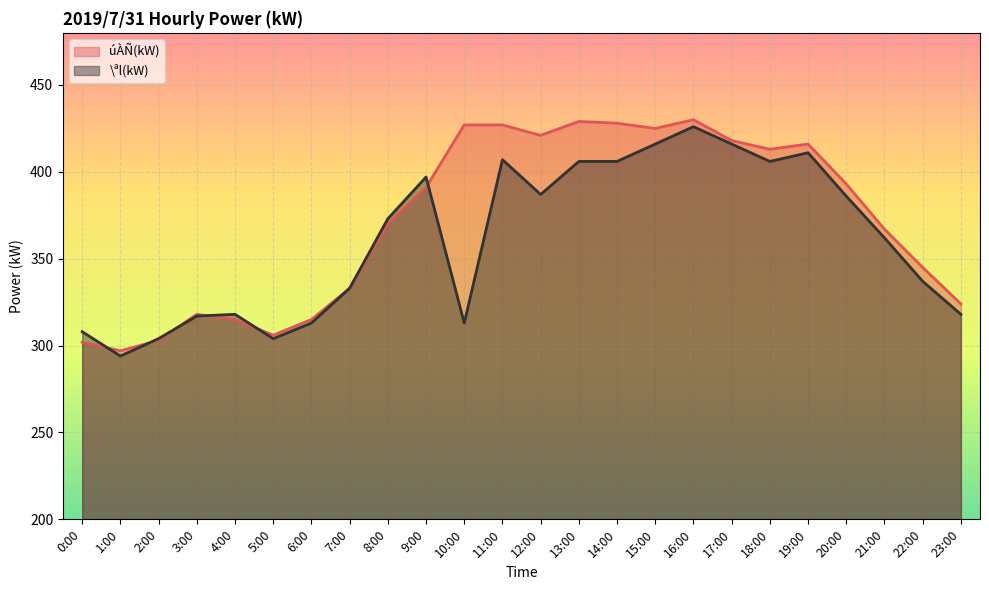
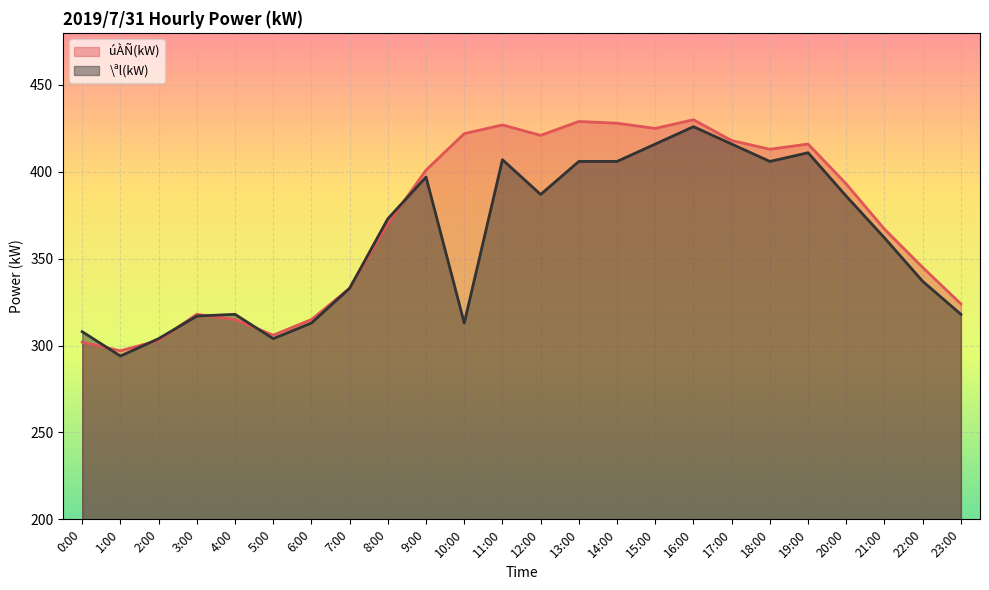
úÀÑ(kW), 9:00: 391 -> 401
úÀÑ(kW), 10:00: 427 -> 422
